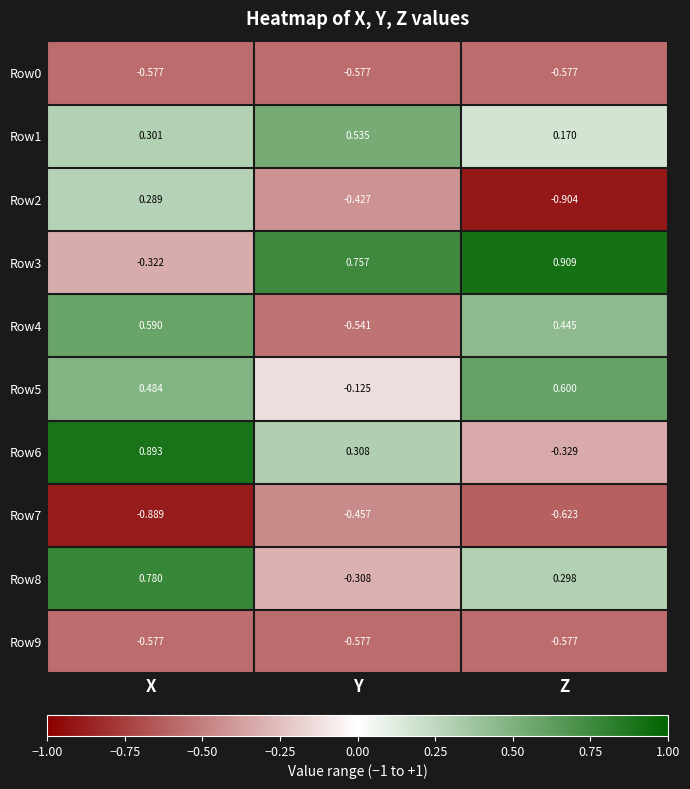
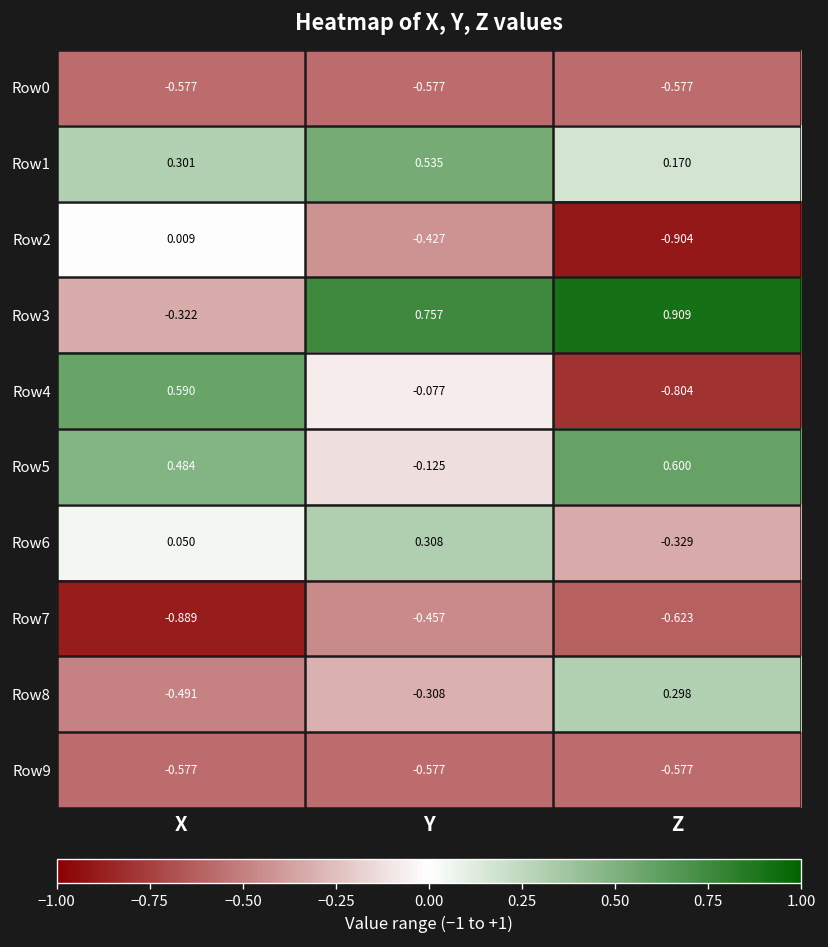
Row2, X: 0.289 -> 0.009
Row4, Y: -0.541 -> -0.077
Row4, Z: 0.445 -> -0.804
Row6, X: 0.893 -> 0.050
Row8, X: 0.780 -> -0.491
